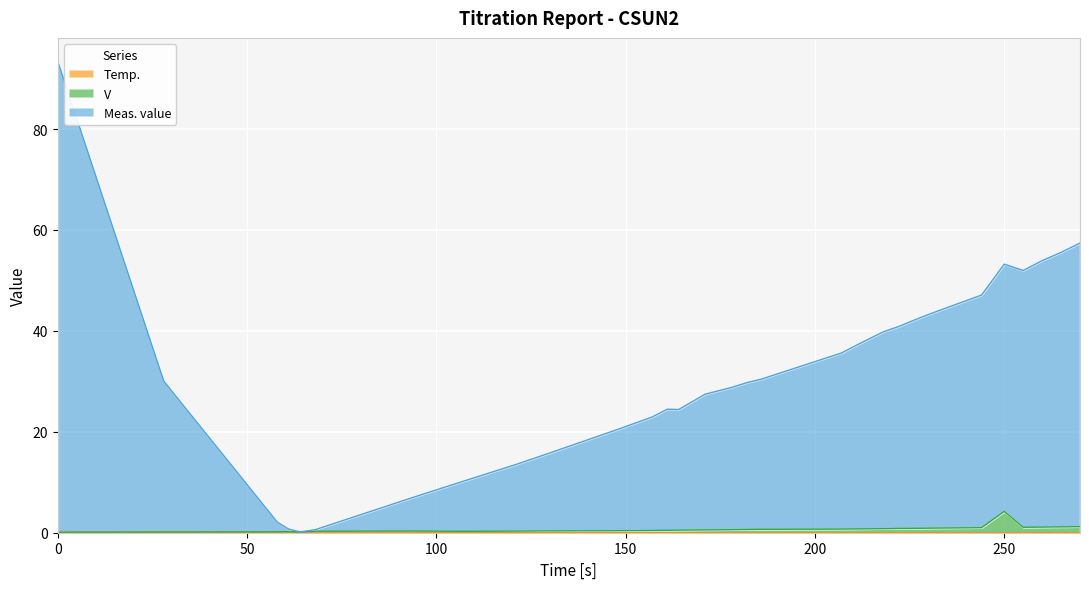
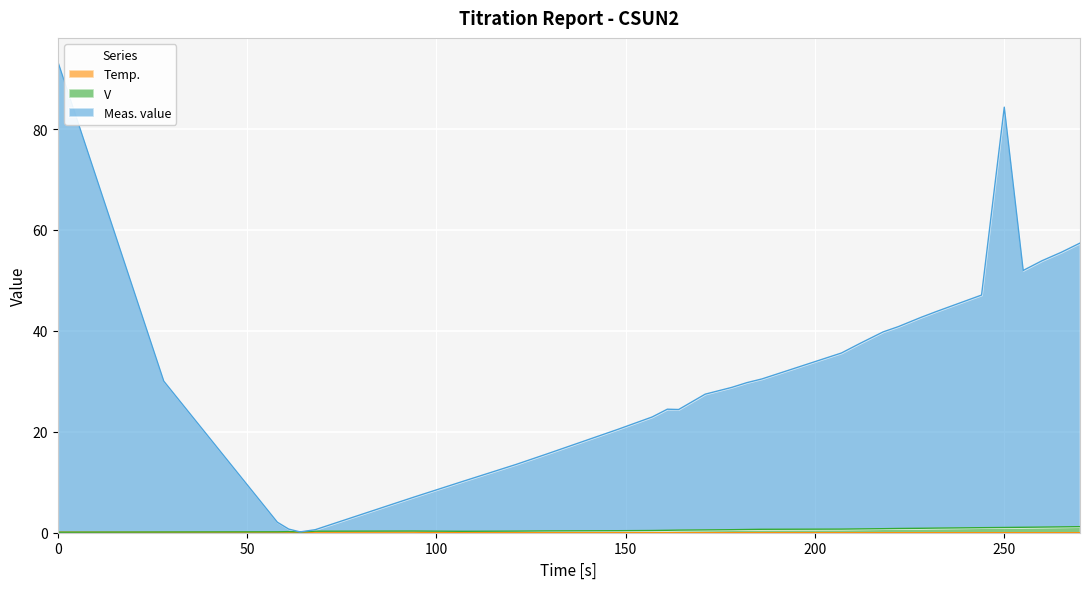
V, 250: 4 -> 1
Meas. value, 250: 49 -> 83
